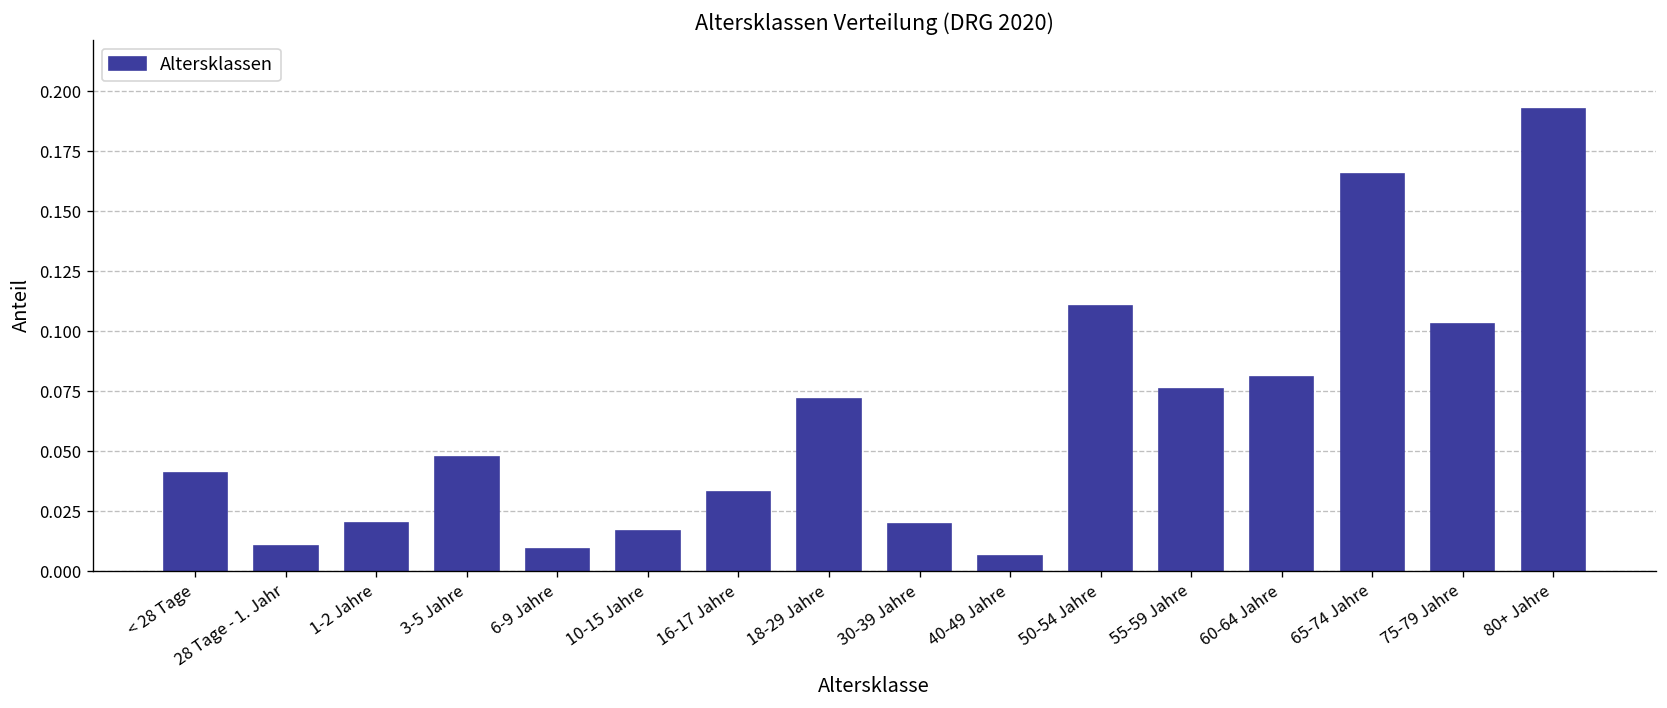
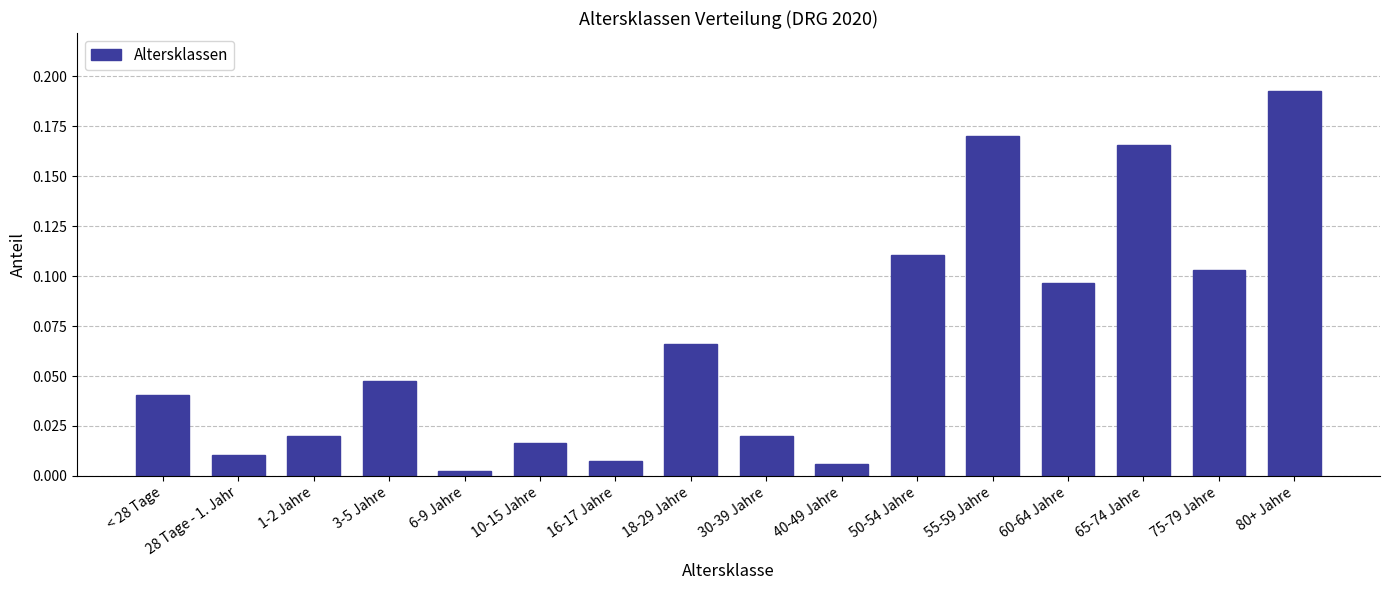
6-9 Jahre: 0.009 -> 0.002
16-17 Jahre: 0.033 -> 0.008
18-29 Jahre: 0.072 -> 0.066
55-59 Jahre: 0.076 -> 0.170
60-64 Jahre: 0.081 -> 0.096
